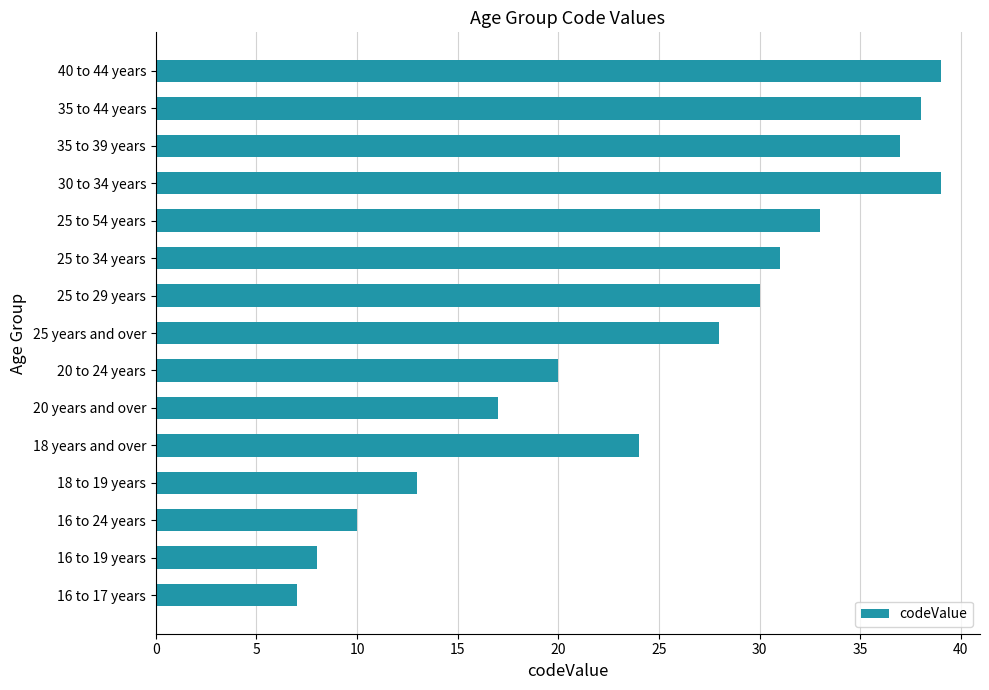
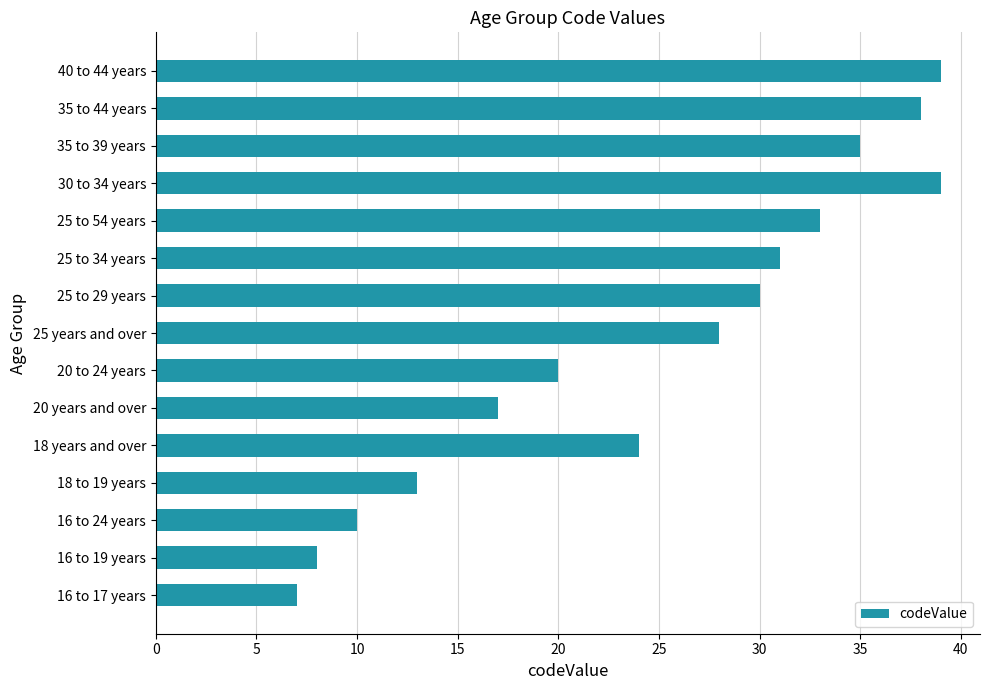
35 to 39 years: 37 -> 35
